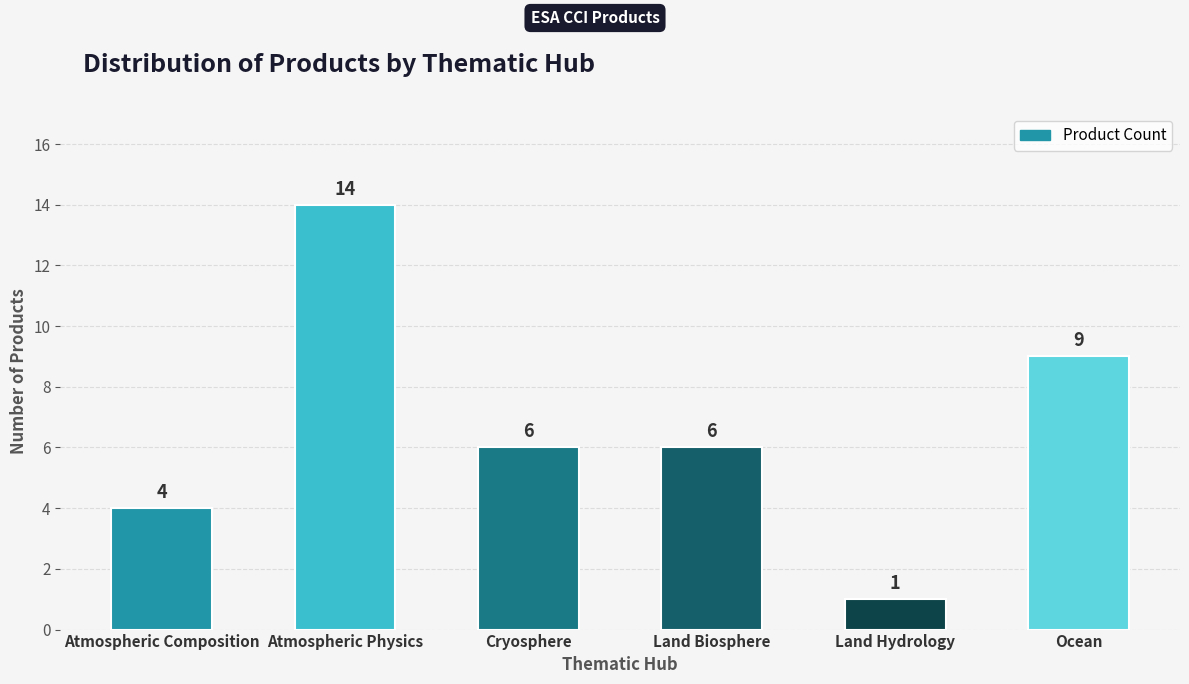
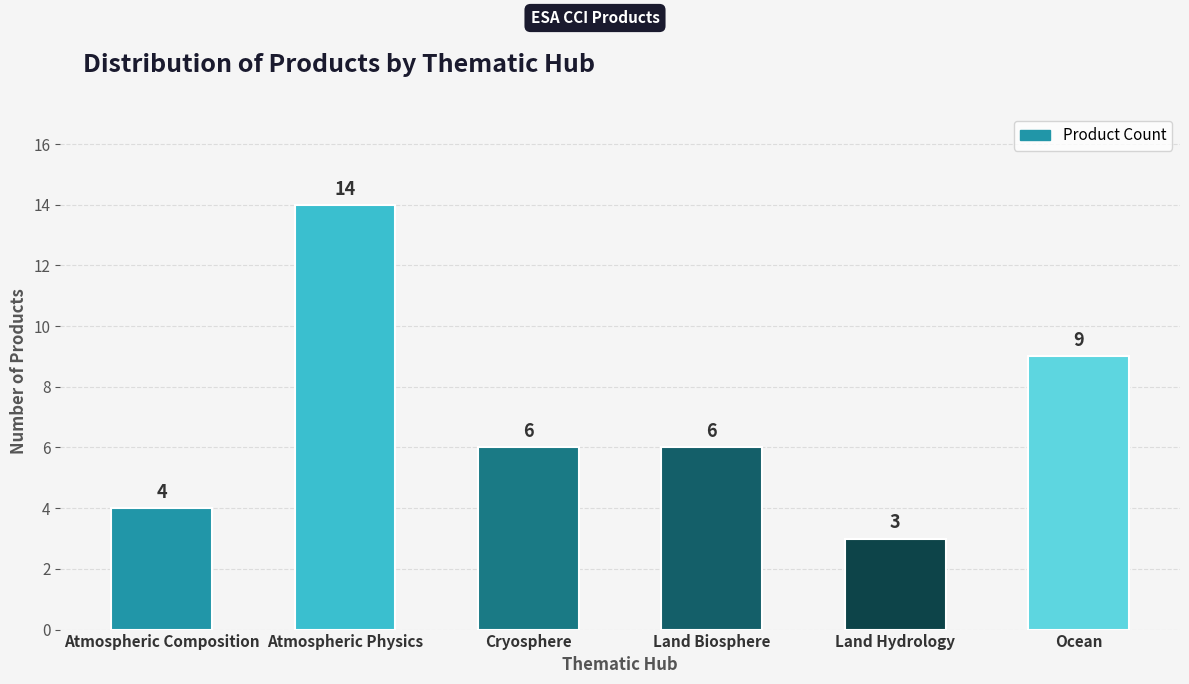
Land Hydrology: 1 -> 3
